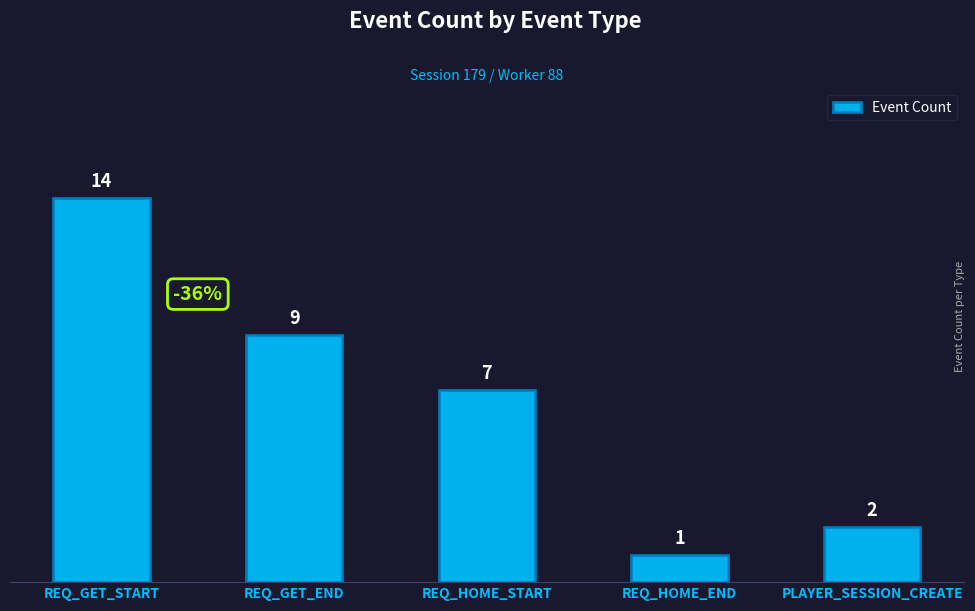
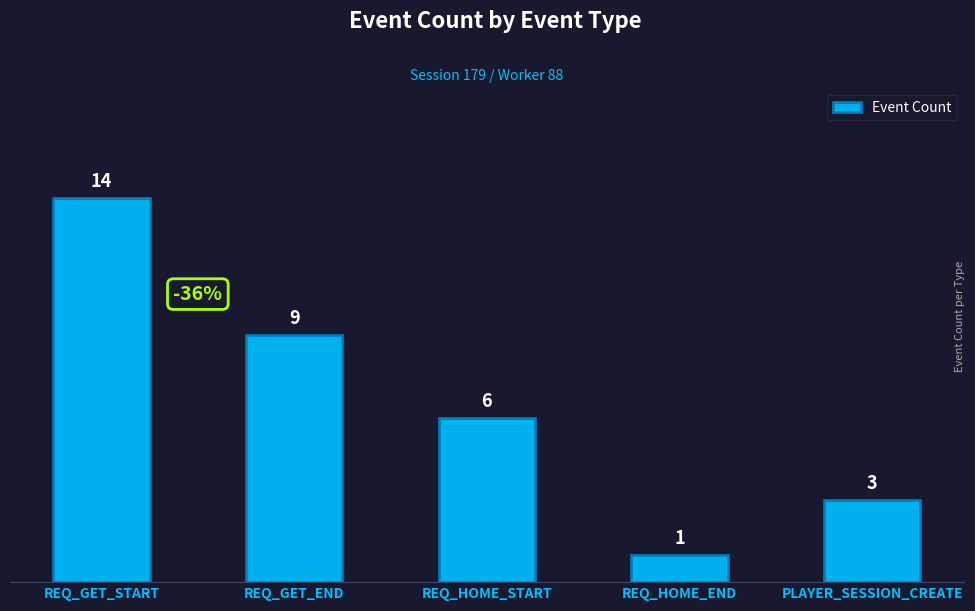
REQ_HOME_START: 7 -> 6
PLAYER_SESSION_CREATE: 2 -> 3
